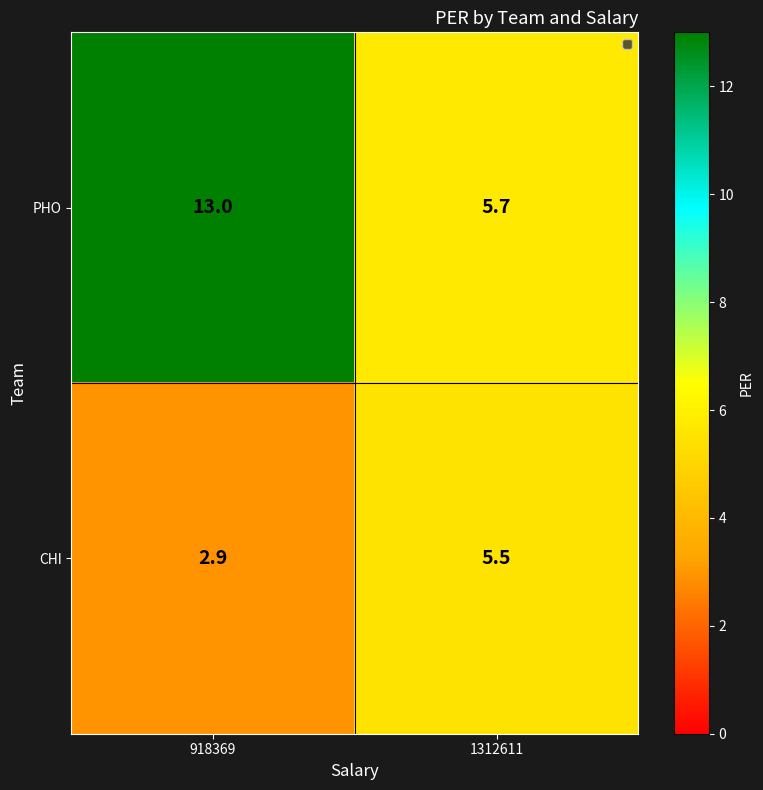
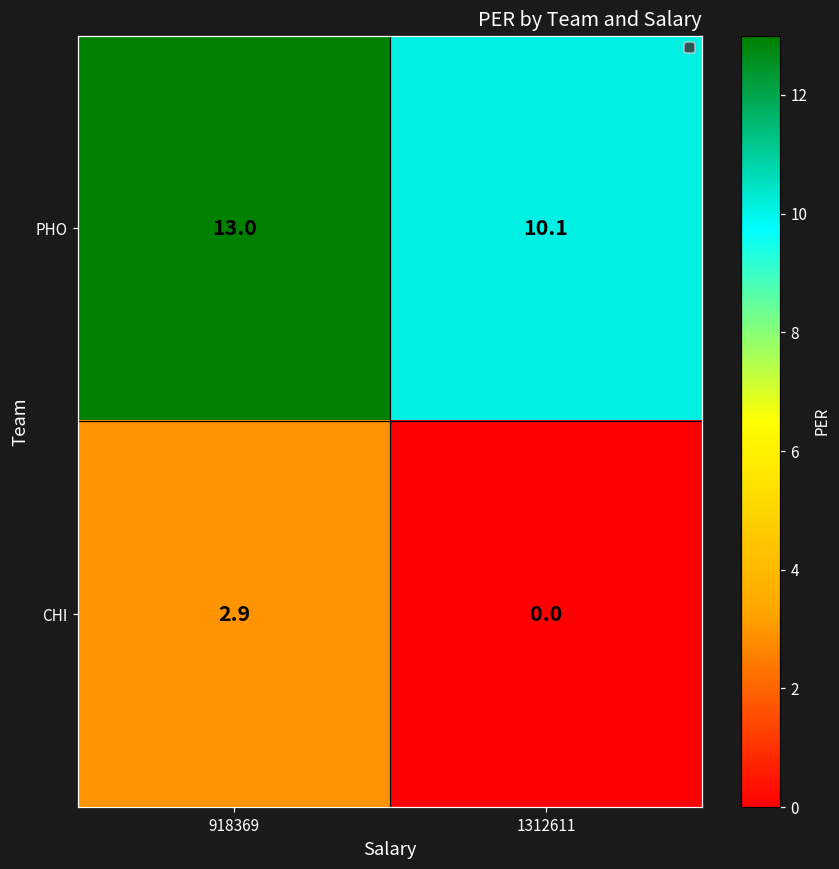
PHO, 1312611: 5.7 -> 10.1
CHI, 1312611: 5.5 -> 0.0
